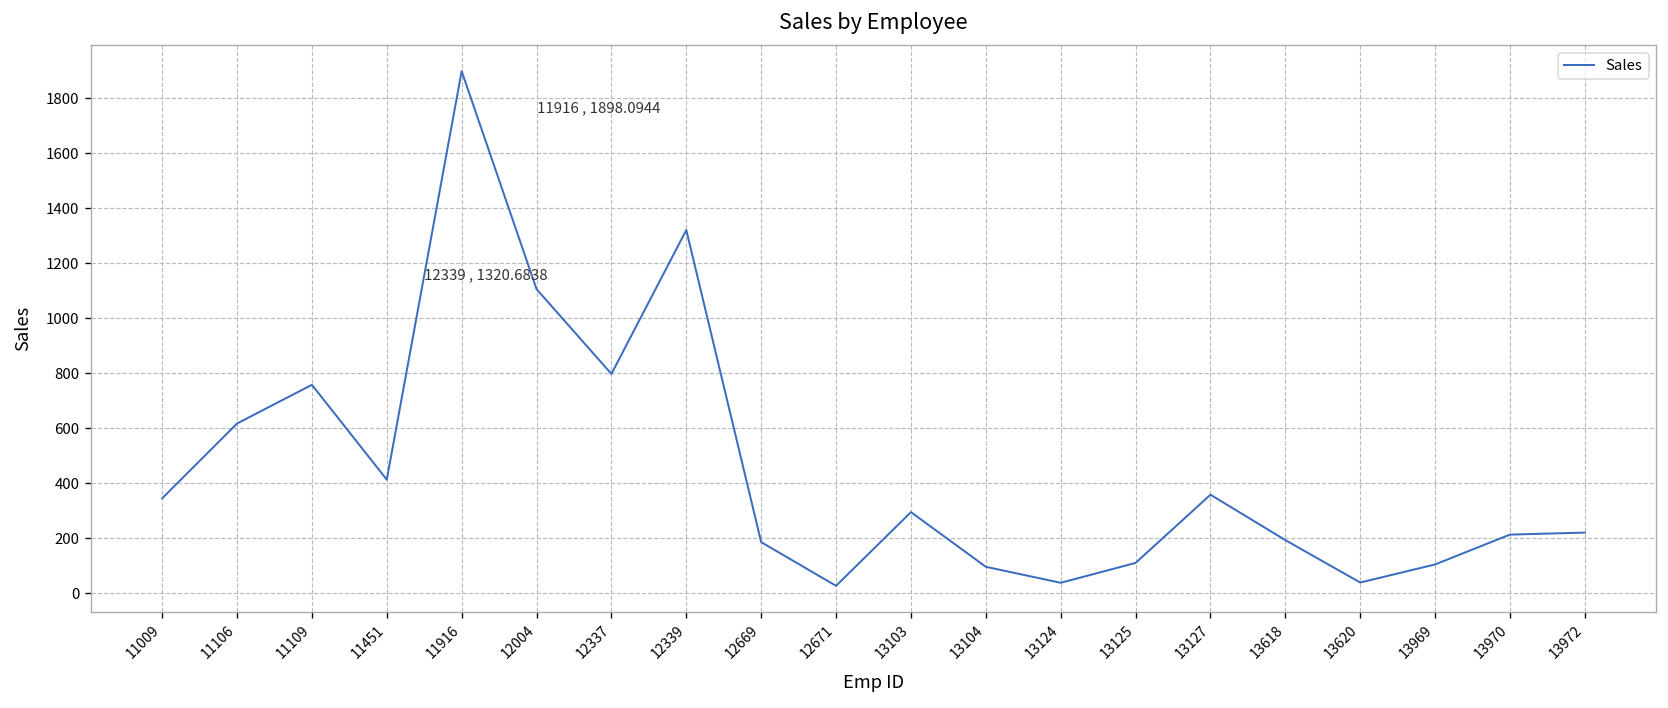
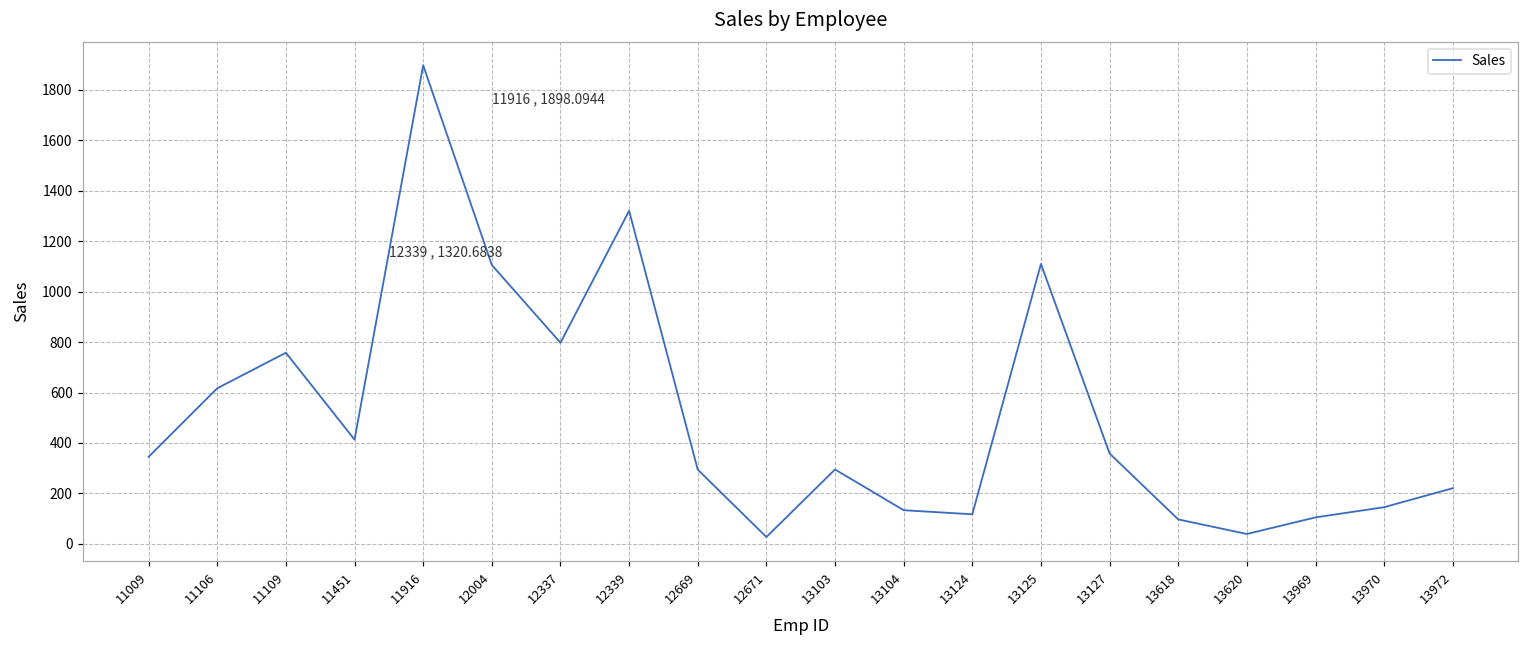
12669: 190 -> 290
13104: 100 -> 130
13124: 40 -> 120
13125: 110 -> 1110
13618: 190 -> 100
13970: 210 -> 150
